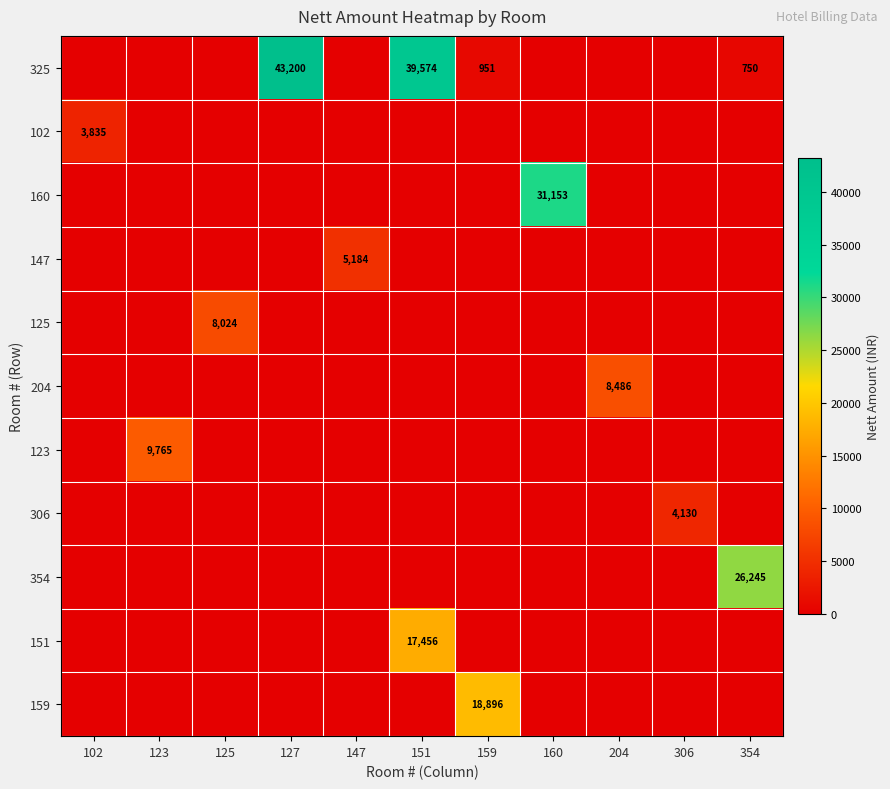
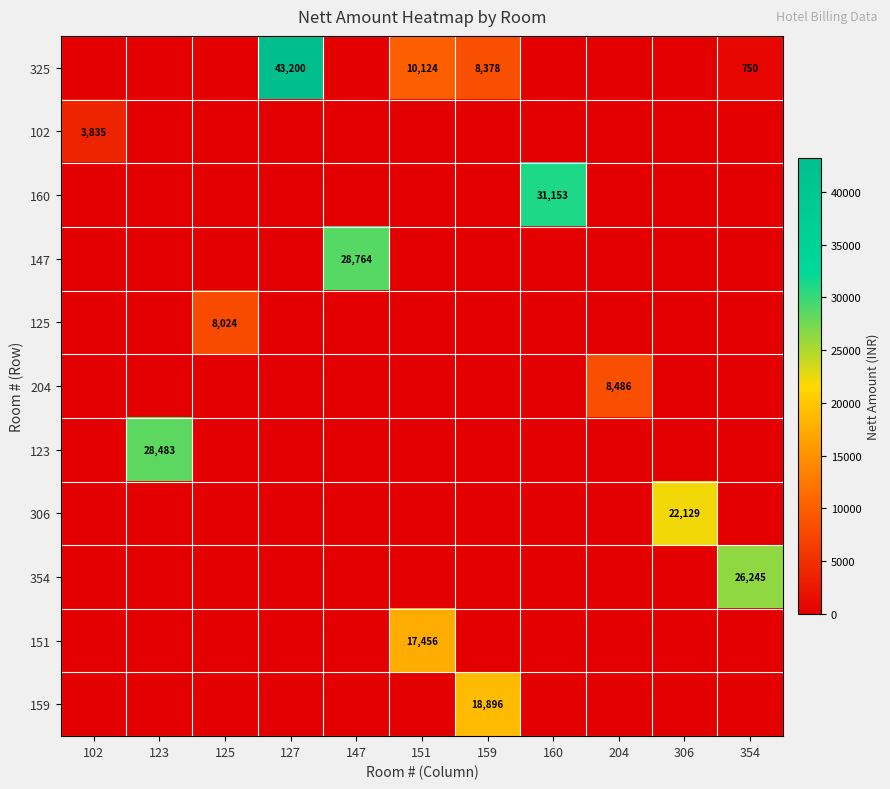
325, 151: 39,574 -> 10,124
325, 159: 951 -> 8,378
147, 147: 5,184 -> 28,764
123, 123: 9,765 -> 28,483
306, 306: 4,130 -> 22,129
